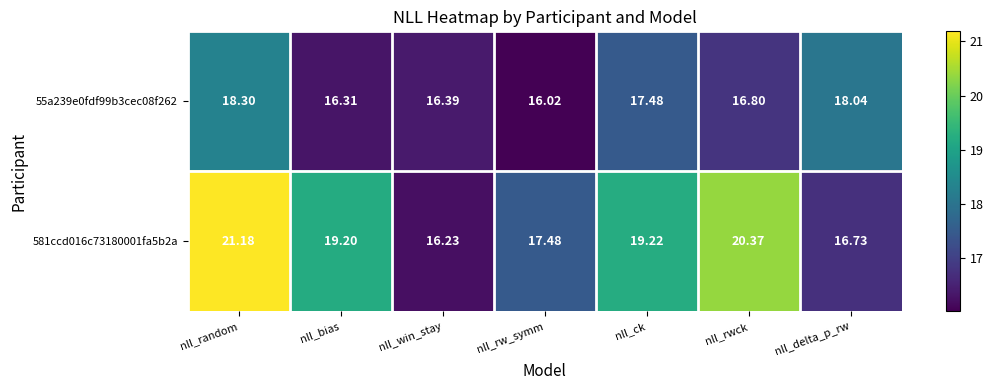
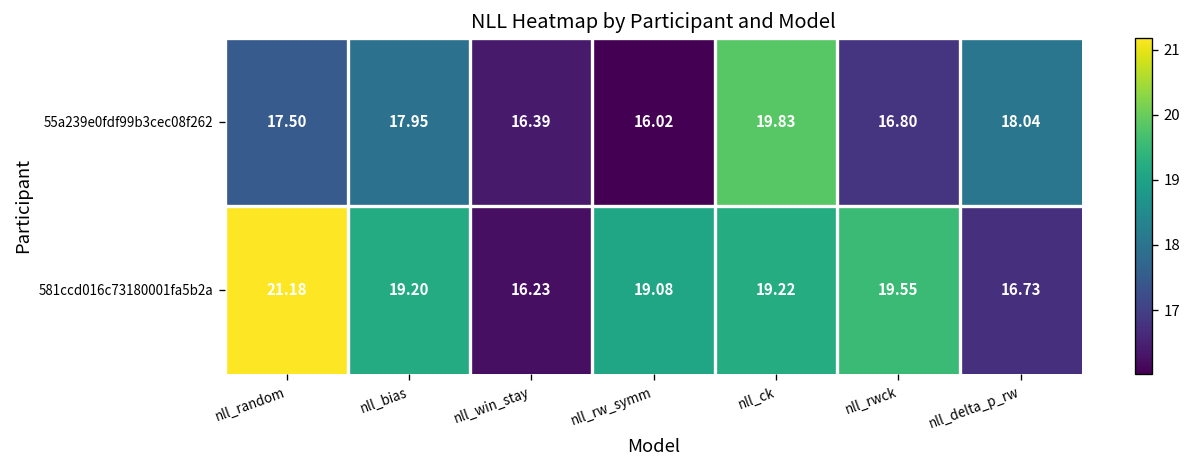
55a239e0fdf99b3cec08f262, nll_random: 18.30 -> 17.50
55a239e0fdf99b3cec08f262, nll_bias: 16.31 -> 17.95
55a239e0fdf99b3cec08f262, nll_ck: 17.48 -> 19.83
581ccd016c73180001fa5b2a, nll_rw_symm: 17.48 -> 19.08
581ccd016c73180001fa5b2a, nll_rwck: 20.37 -> 19.55
